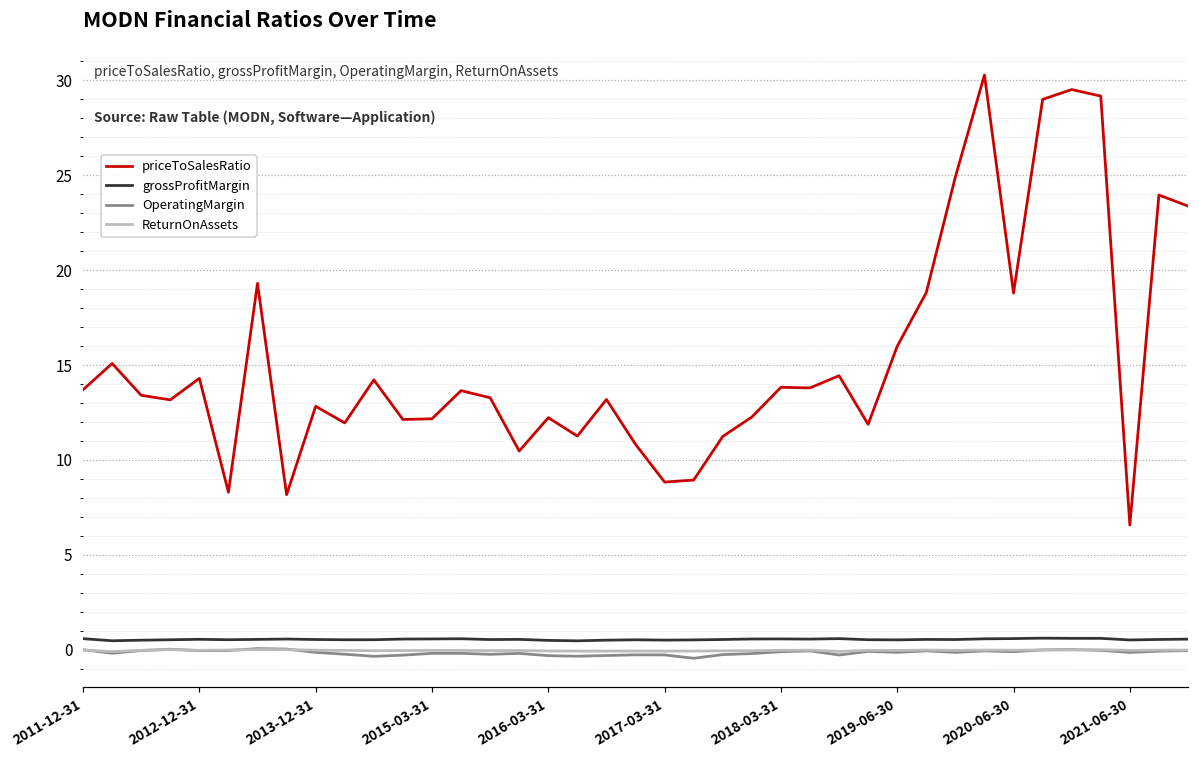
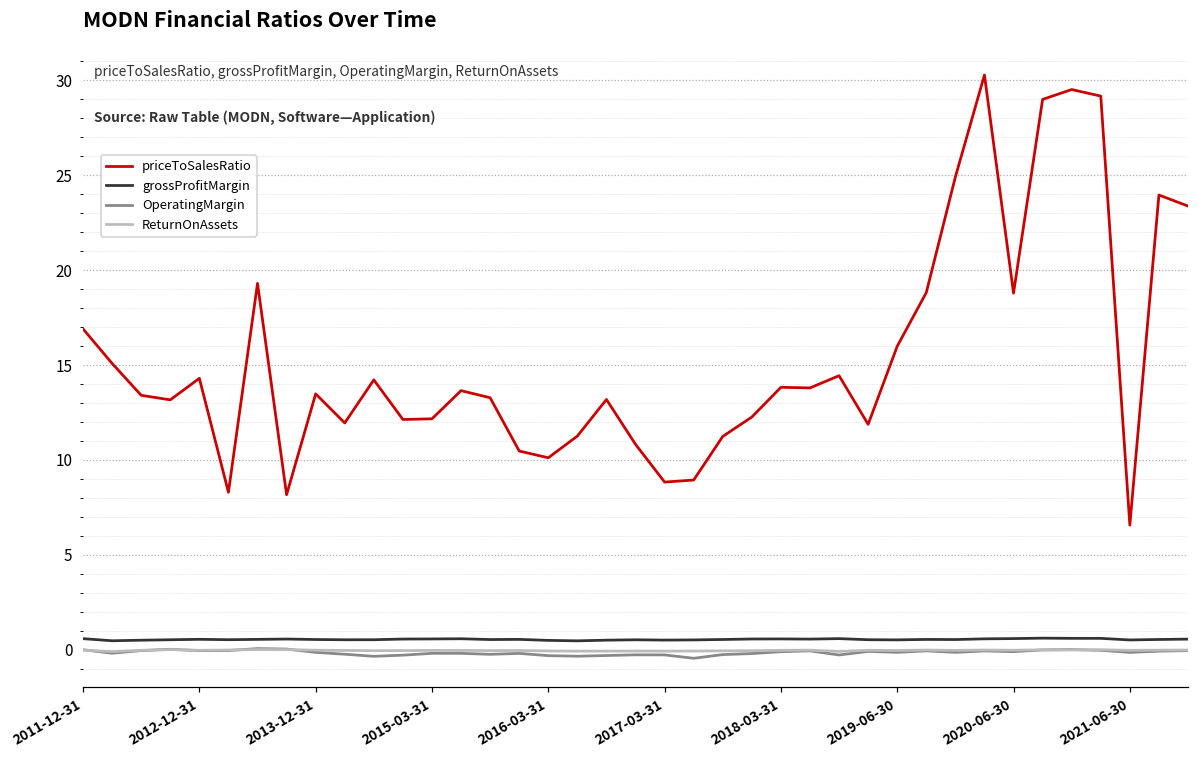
priceToSalesRatio, 2011-12-31: 13.7 -> 16.9
priceToSalesRatio, 2013-12-31: 12.8 -> 13.5
priceToSalesRatio, 2016-03-31: 12.2 -> 10.1
